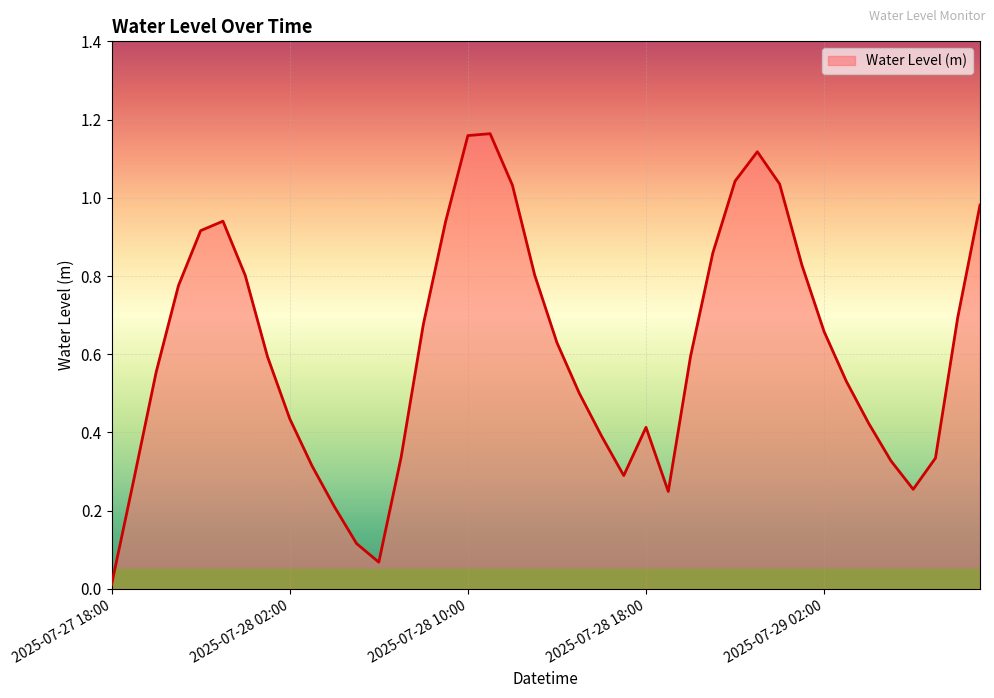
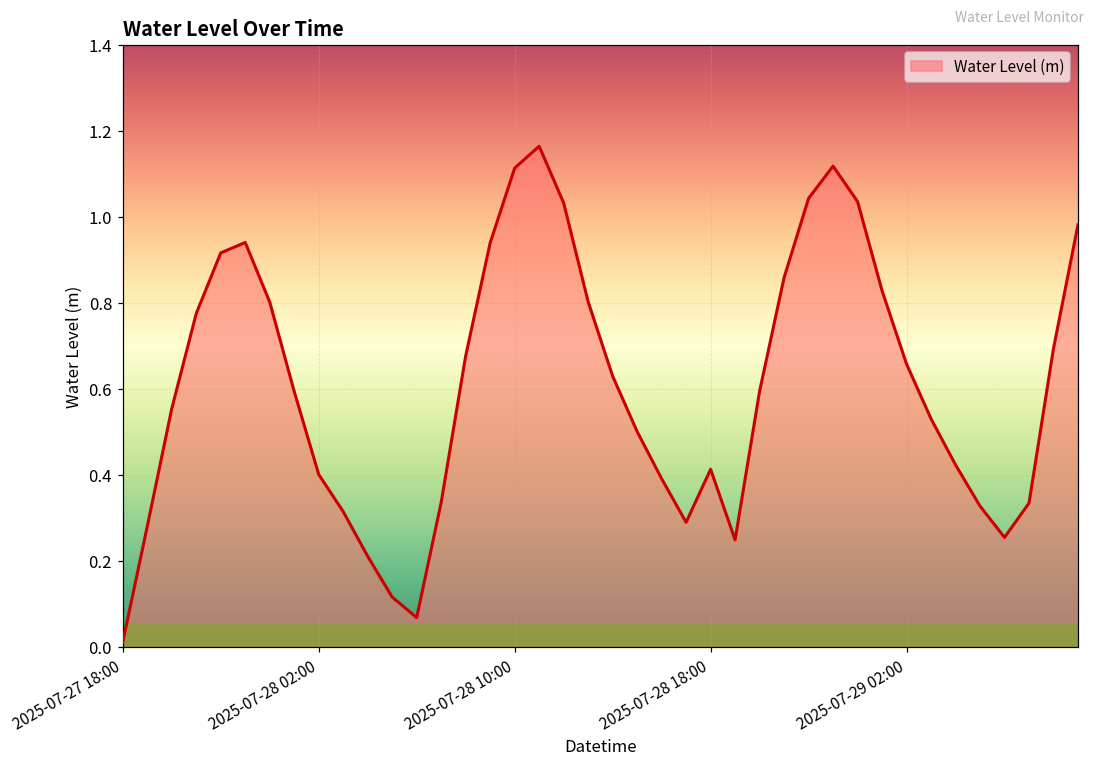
2025-07-28 02:00: 0.44 -> 0.40
2025-07-28 10:00: 1.16 -> 1.11
